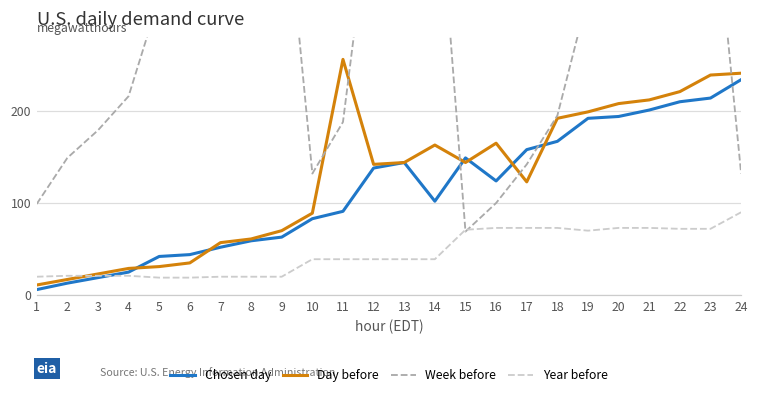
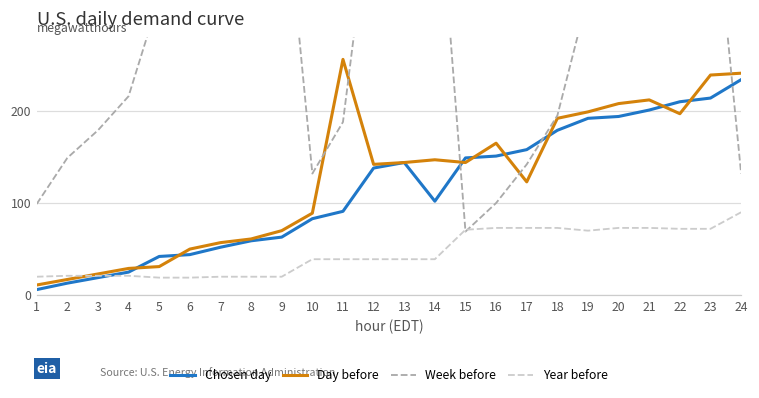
Day before, 6: 40 -> 50
Day before, 14: 160 -> 150
Chosen day, 16: 120 -> 150
Chosen day, 18: 170 -> 180
Day before, 22: 220 -> 200
